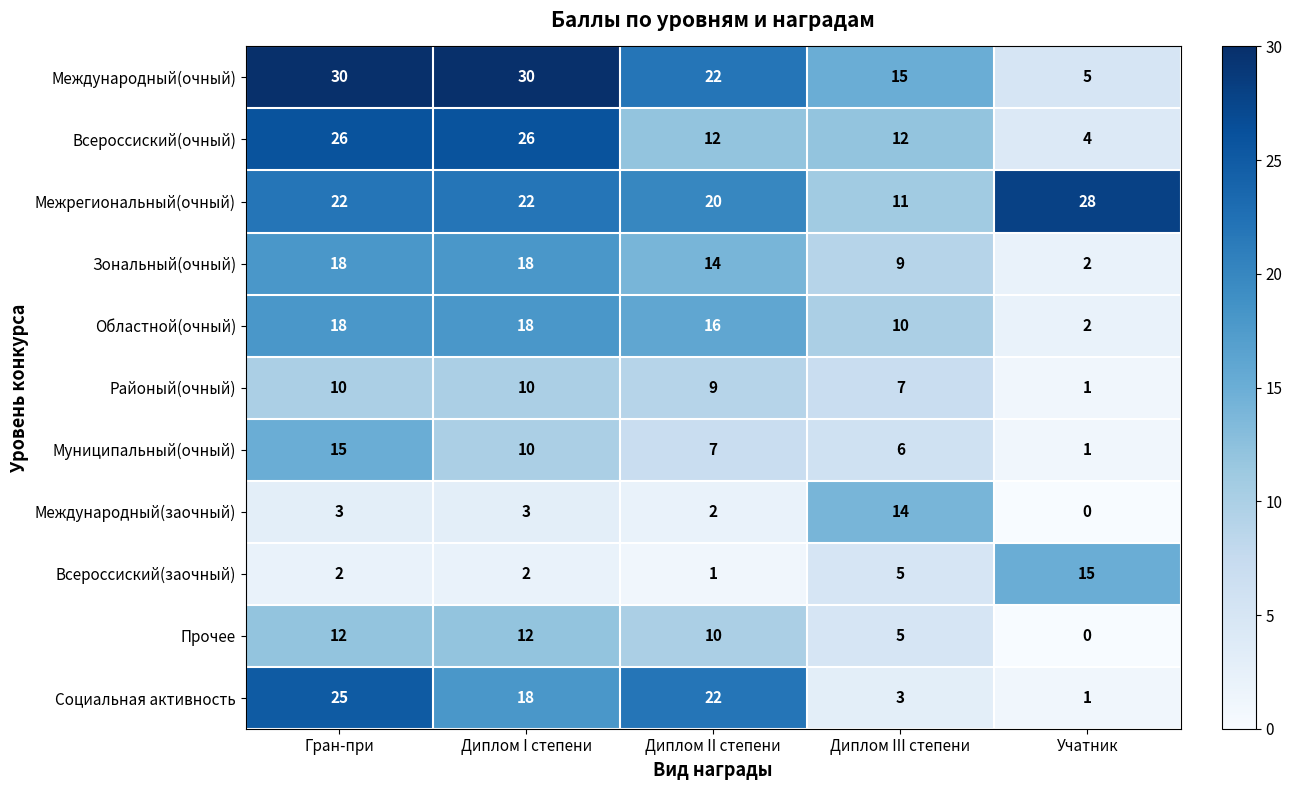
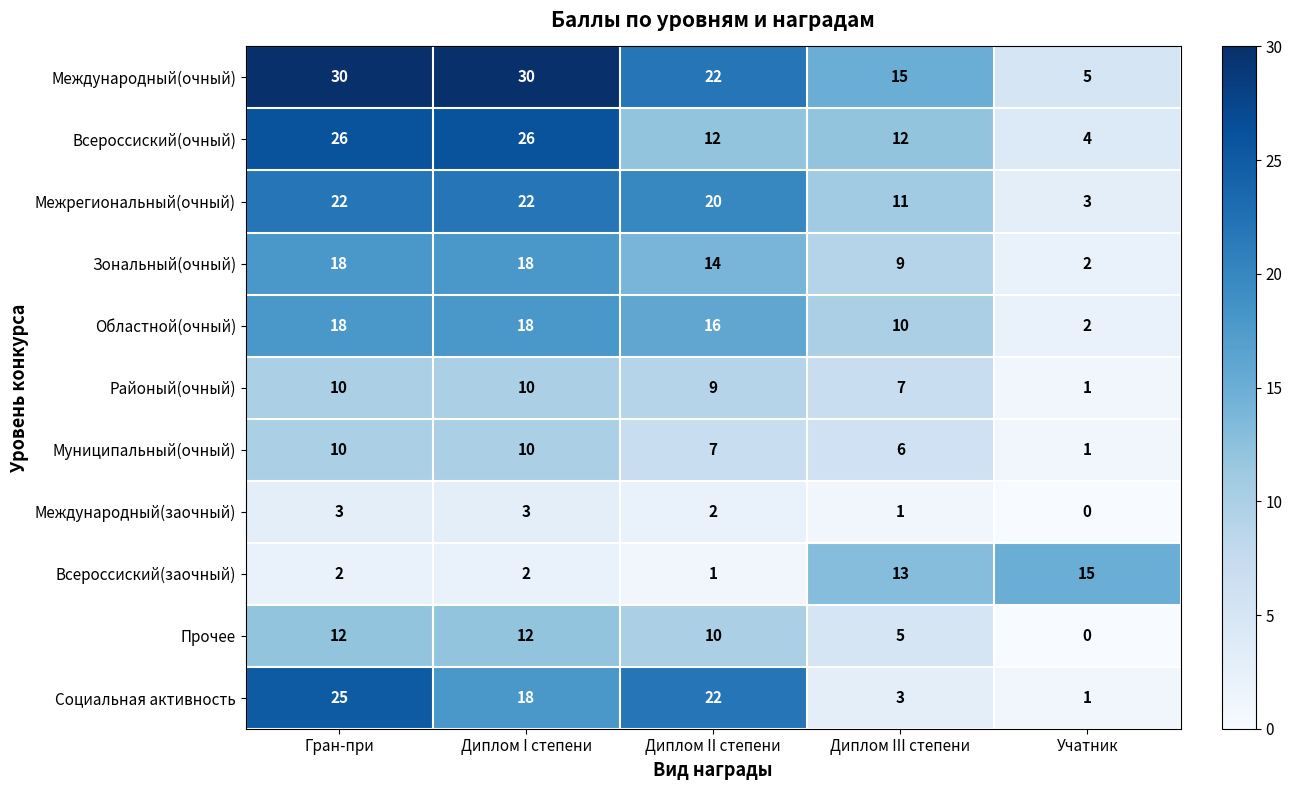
Межрегиональный(очный), Учатник: 28 -> 3
Муниципальный(очный), Гран-при: 15 -> 10
Международный(заочный), Диплом III степени: 14 -> 1
Всероссиский(заочный), Диплом III степени: 5 -> 13
